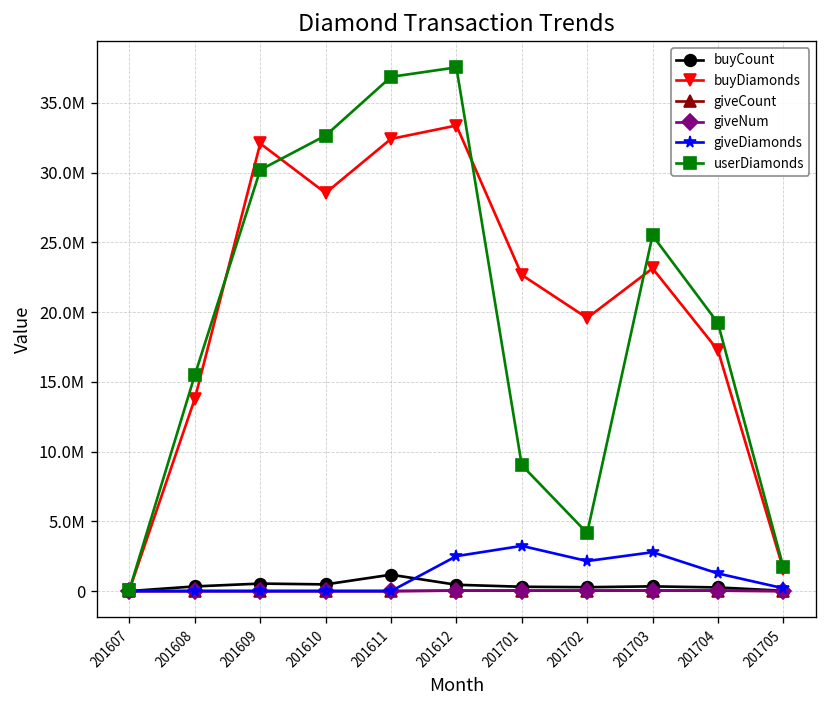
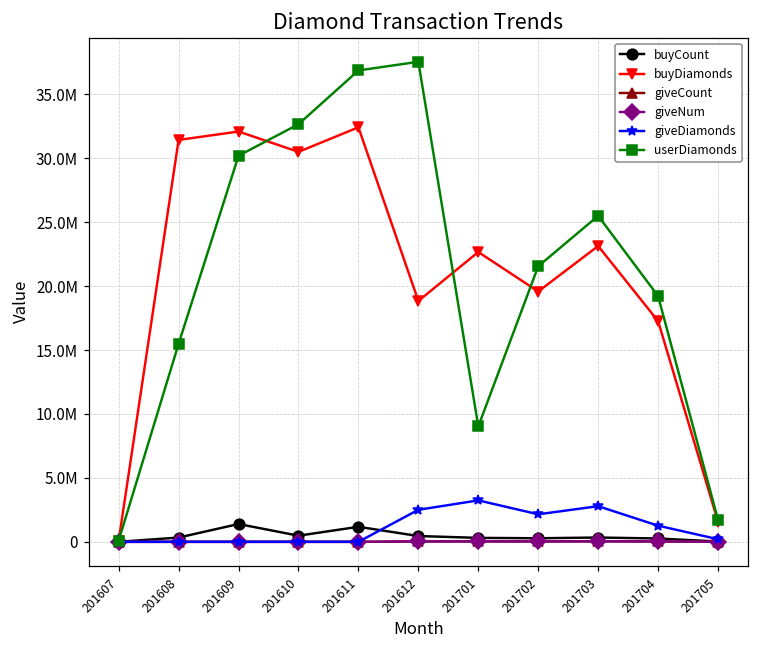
buyDiamonds, 201608: 13800000 -> 31400000
buyCount, 201609: 500000 -> 1400000
buyDiamonds, 201610: 28500000 -> 30500000
buyDiamonds, 201612: 33400000 -> 18800000
userDiamonds, 201702: 4200000 -> 21600000
